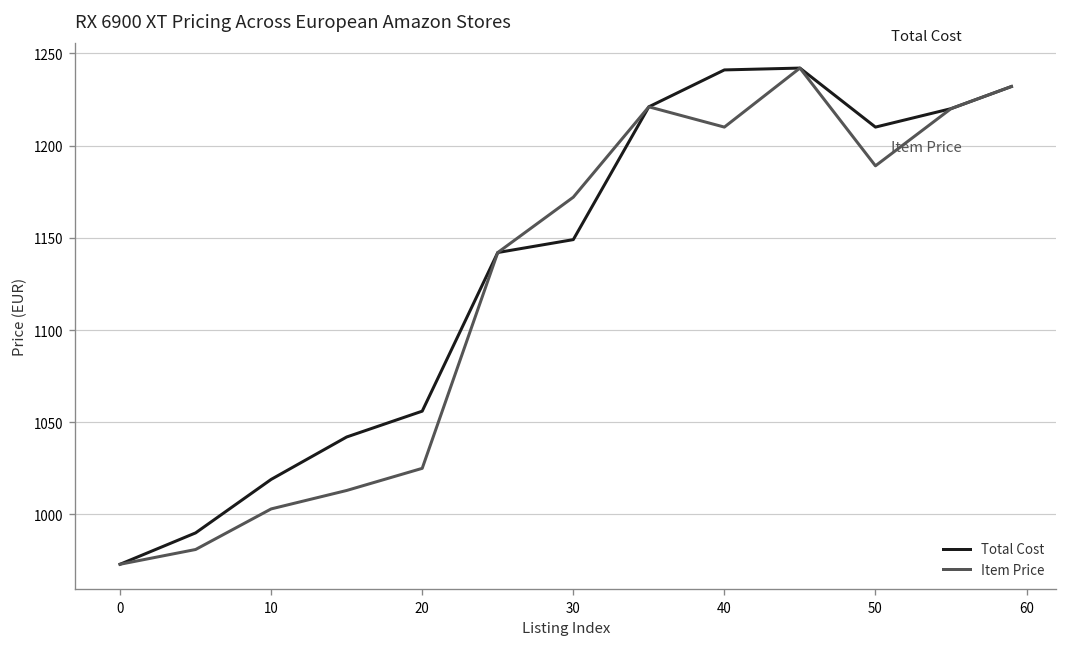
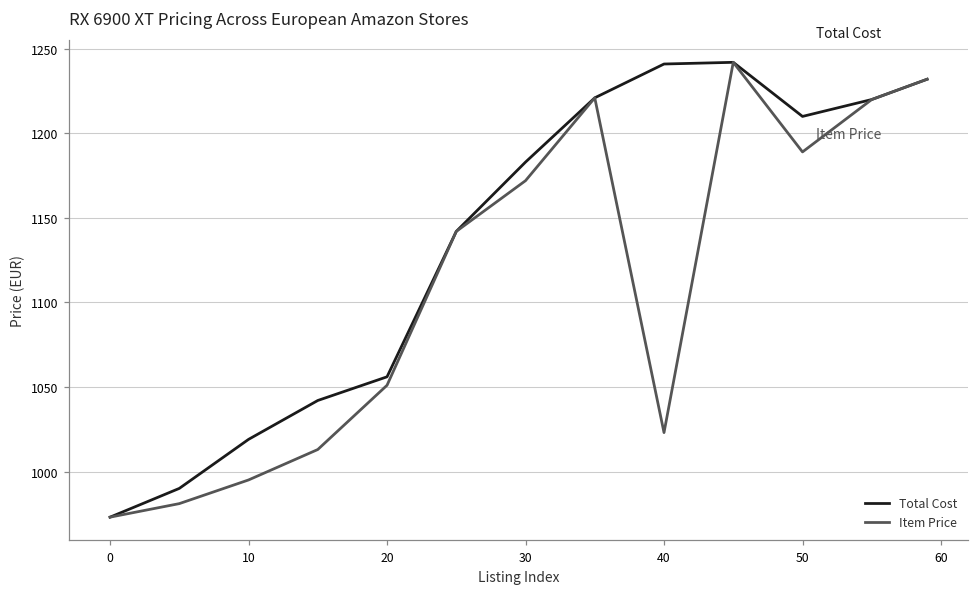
Item Price, 10: 1003 -> 995
Item Price, 20: 1025 -> 1051
Total Cost, 30: 1149 -> 1183
Item Price, 40: 1210 -> 1023
